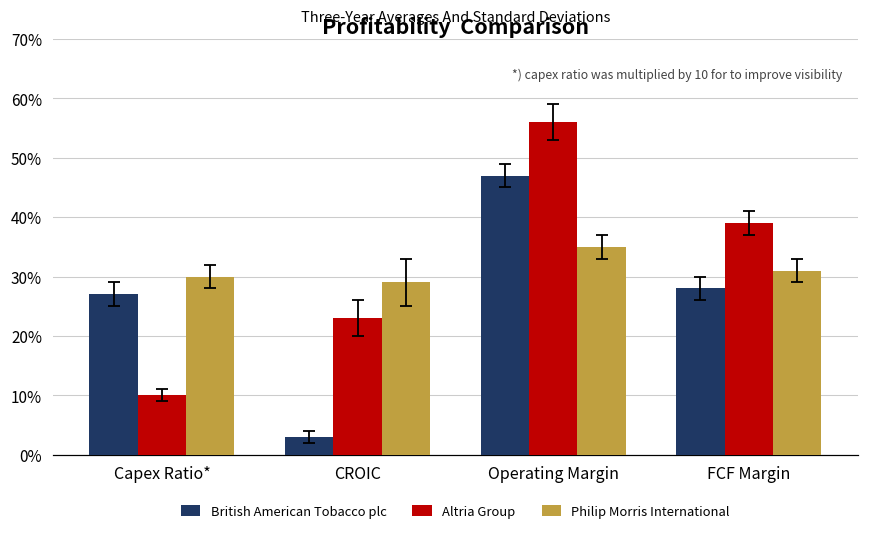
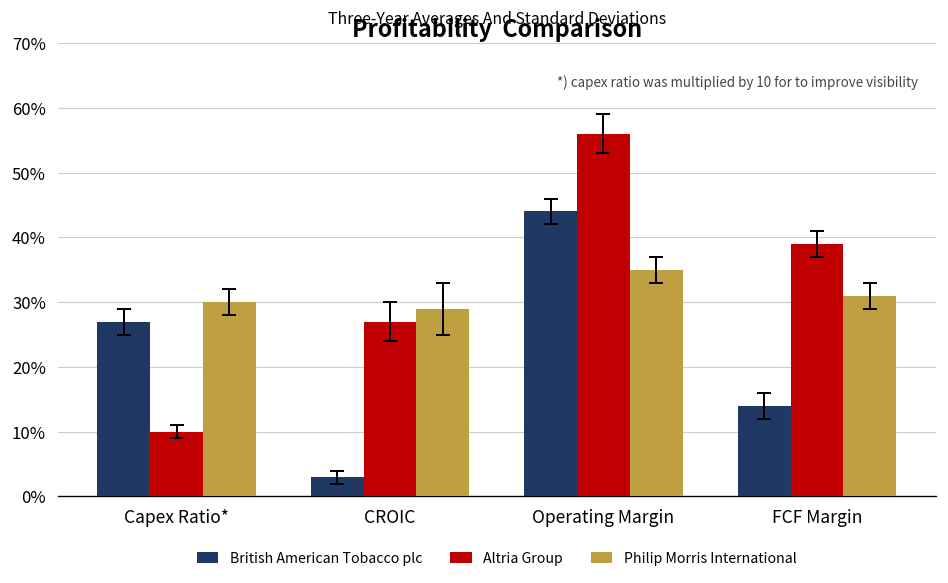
Altria Group, CROIC: 23% -> 27%
British American Tobacco plc, Operating Margin: 47% -> 44%
British American Tobacco plc, FCF Margin: 28% -> 14%
